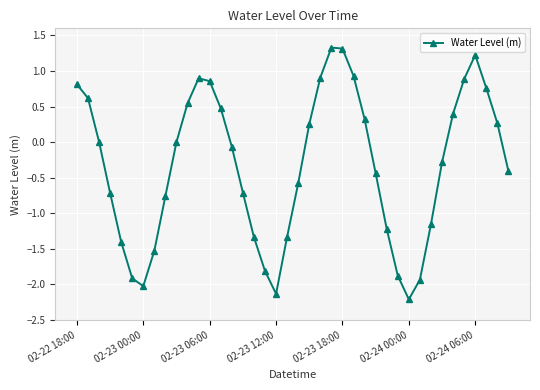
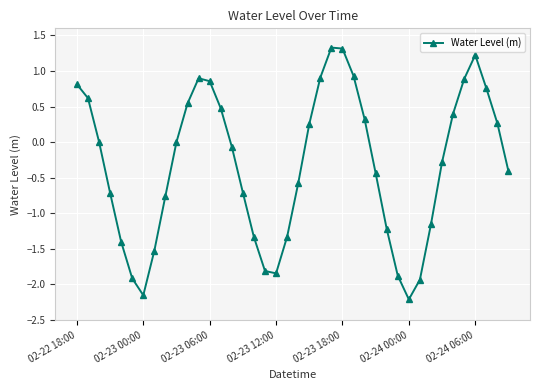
02-23 00:00: -2.0 -> -2.2
02-23 12:00: -2.1 -> -1.8
